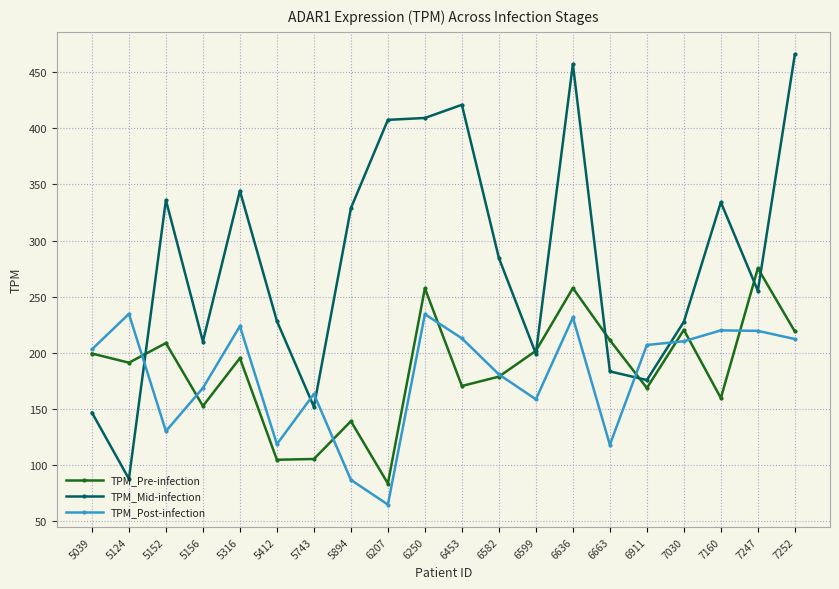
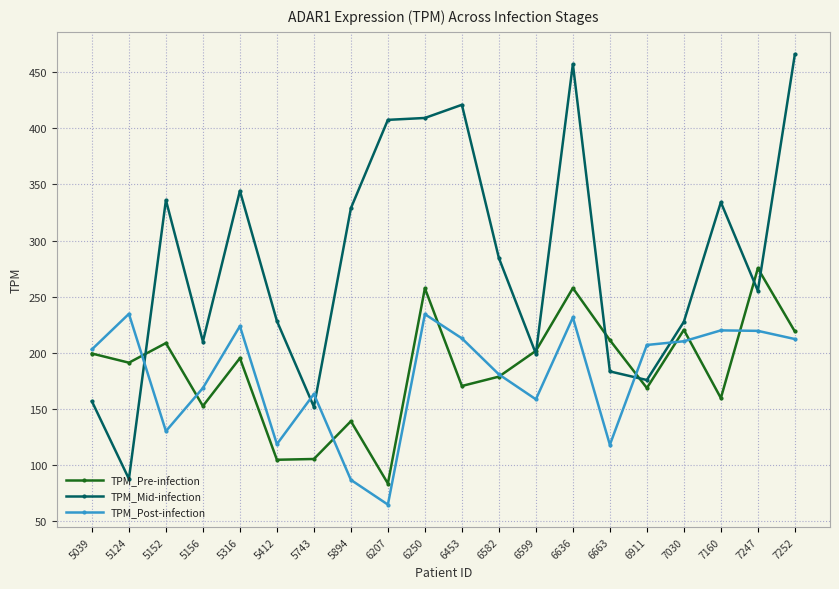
TPM_Mid-infection, 5039: 147 -> 157
